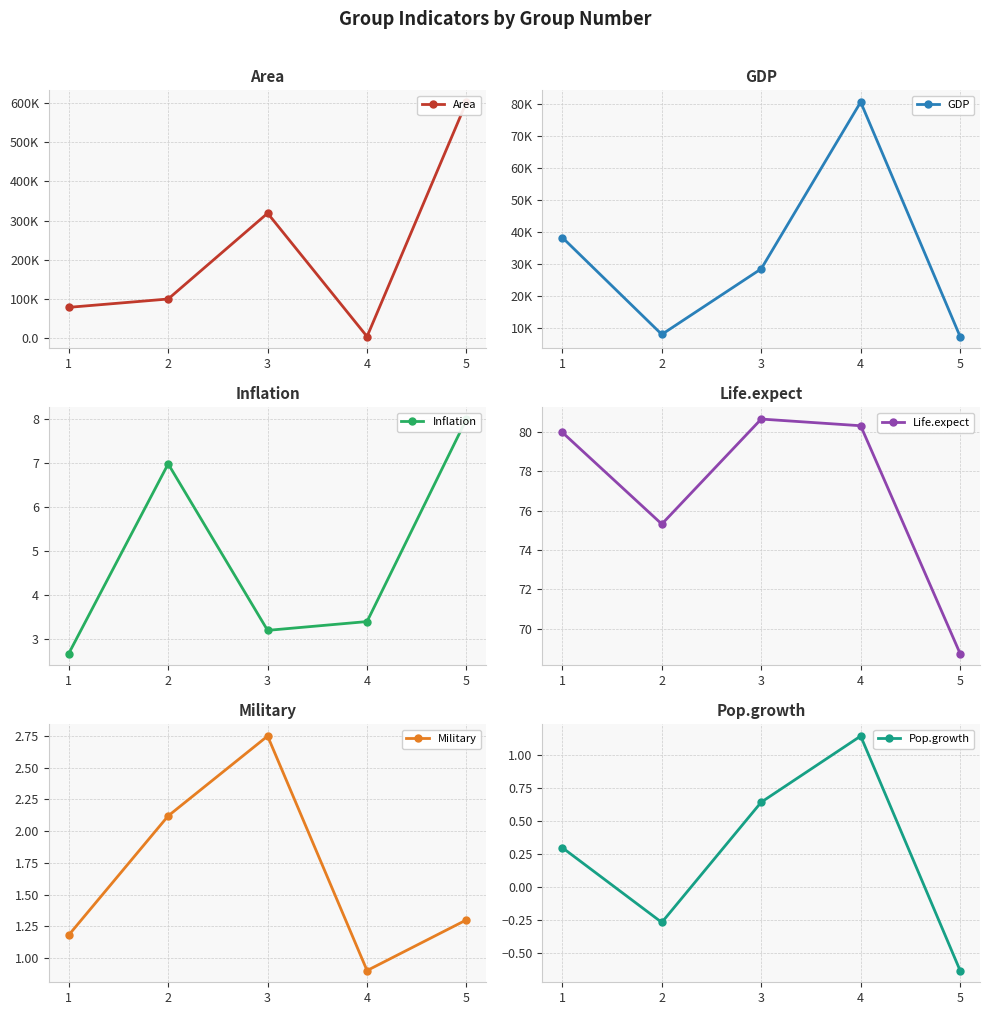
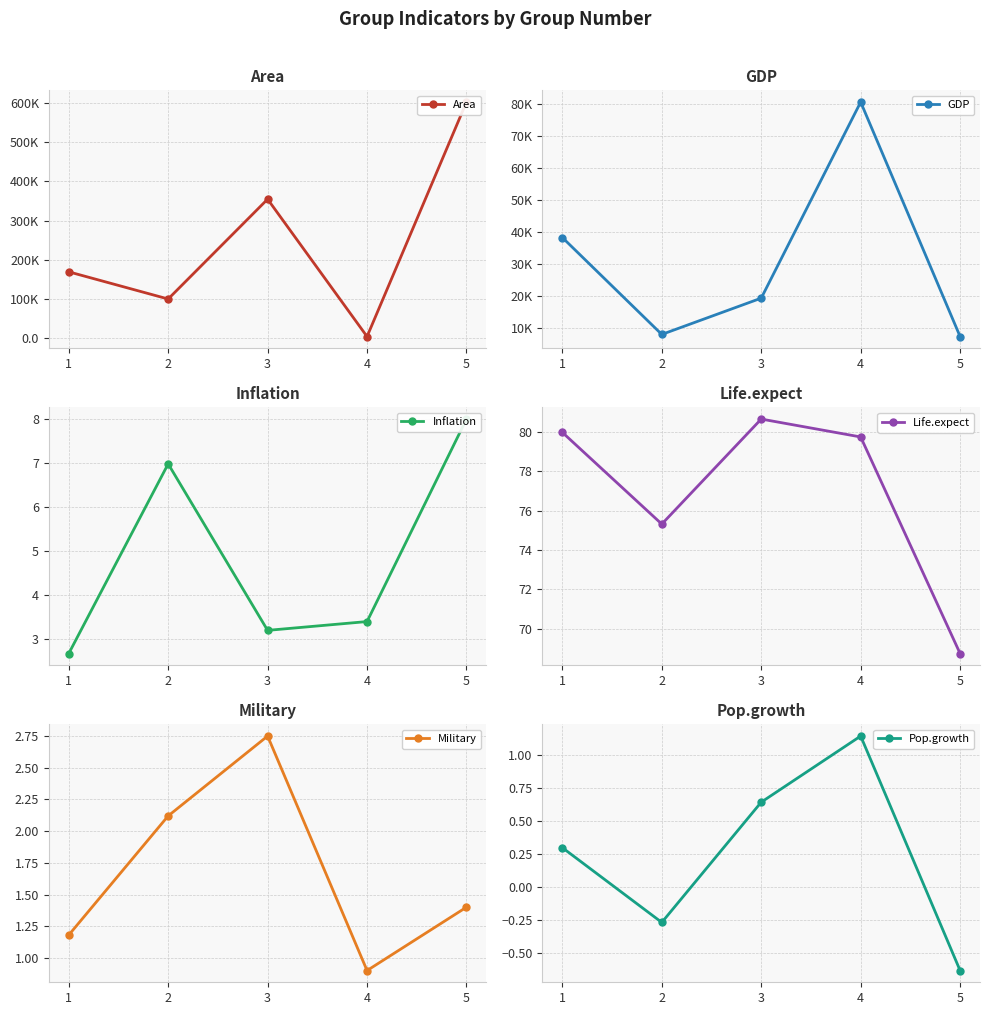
Area, 1: 80000 -> 170000
Area, 3: 320000 -> 350000
GDP, 3: 28000 -> 19000
Life.expect, 4: 80.3 -> 79.8
Military, 5: 1.3 -> 1.4
